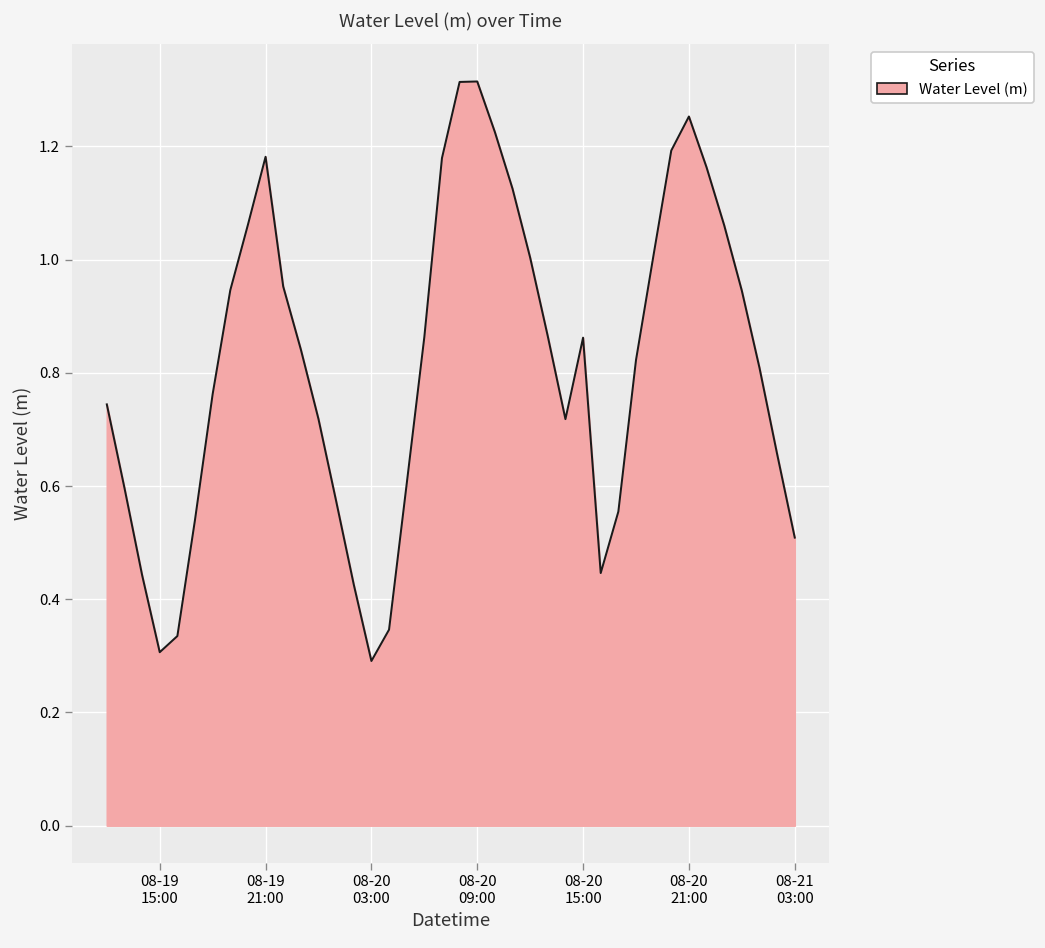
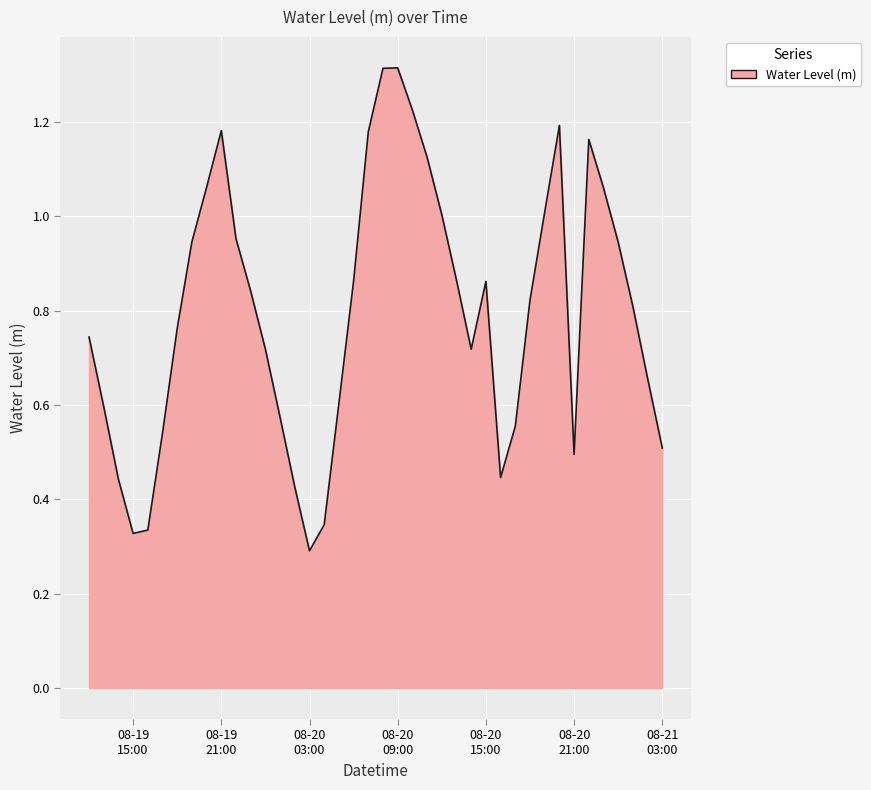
08-19 15:00: 0.31 -> 0.33
08-20 21:00: 1.25 -> 0.50
